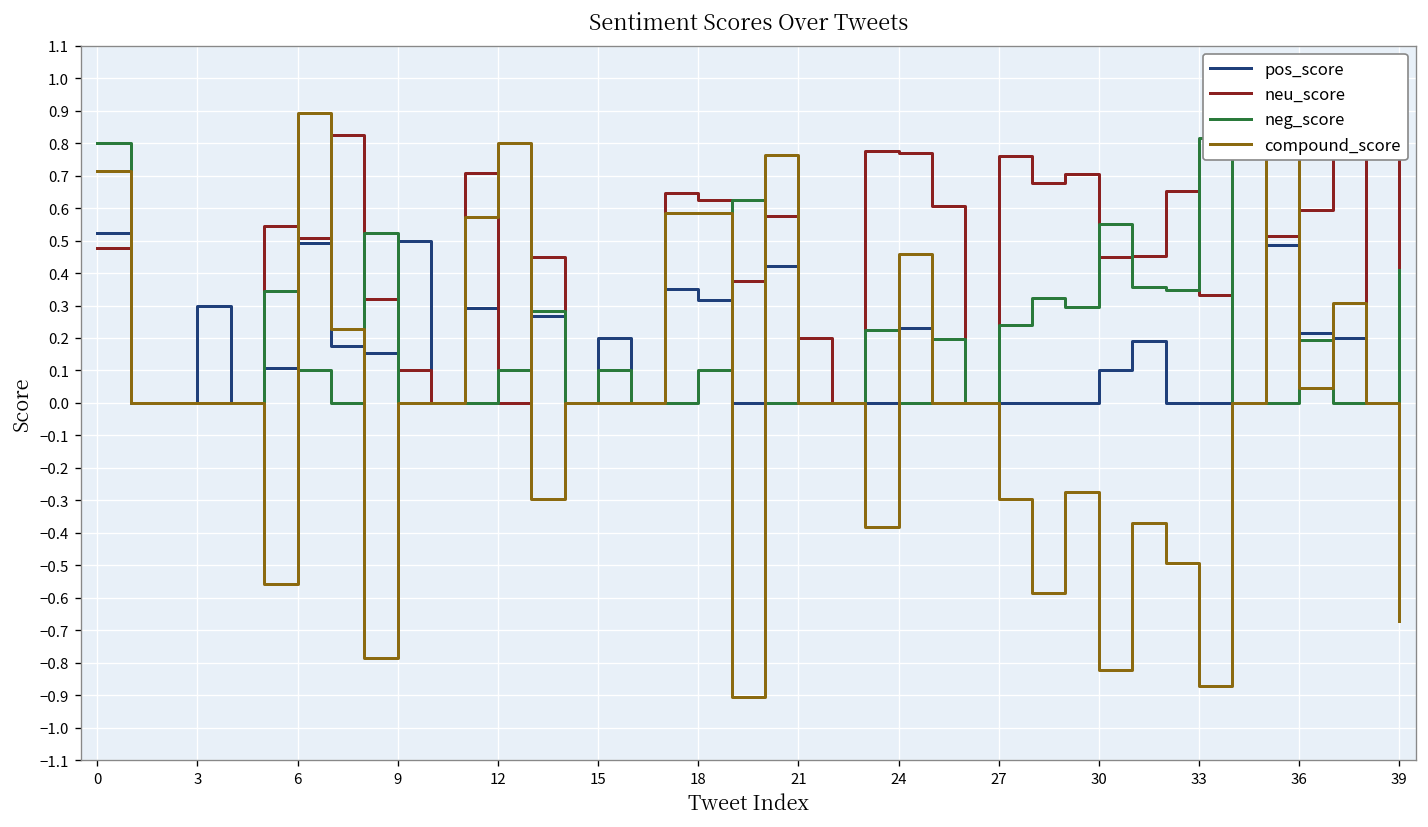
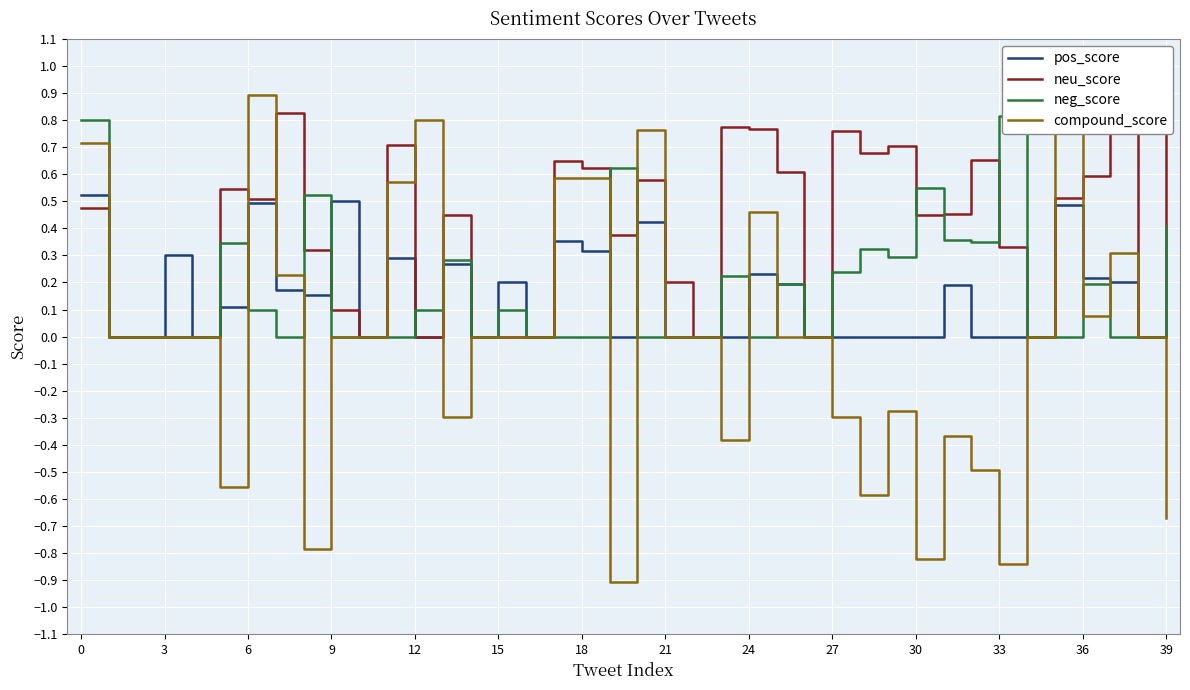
neg_score, 18: 0.1 -> 0.0
pos_score, 30: 0.1 -> 0.0
compound_score, 33: -0.87 -> -0.84
compound_score, 36: 0.05 -> 0.08
